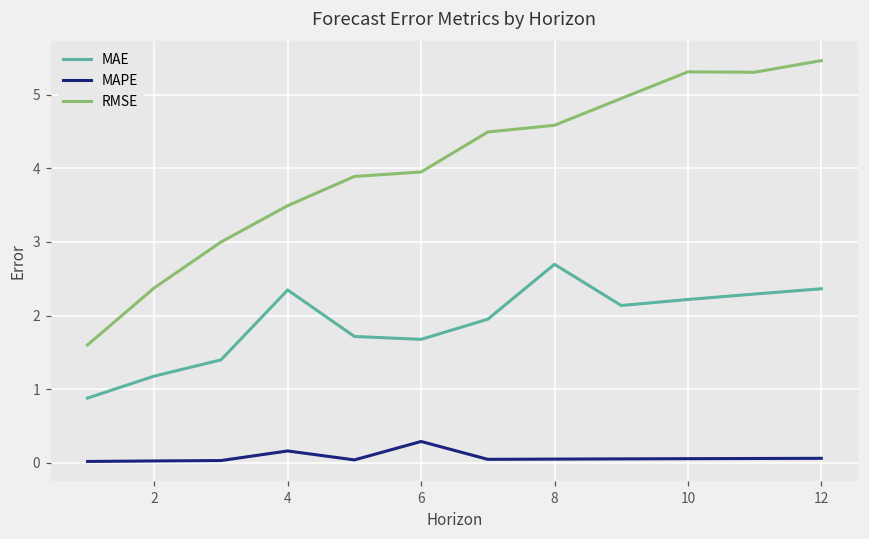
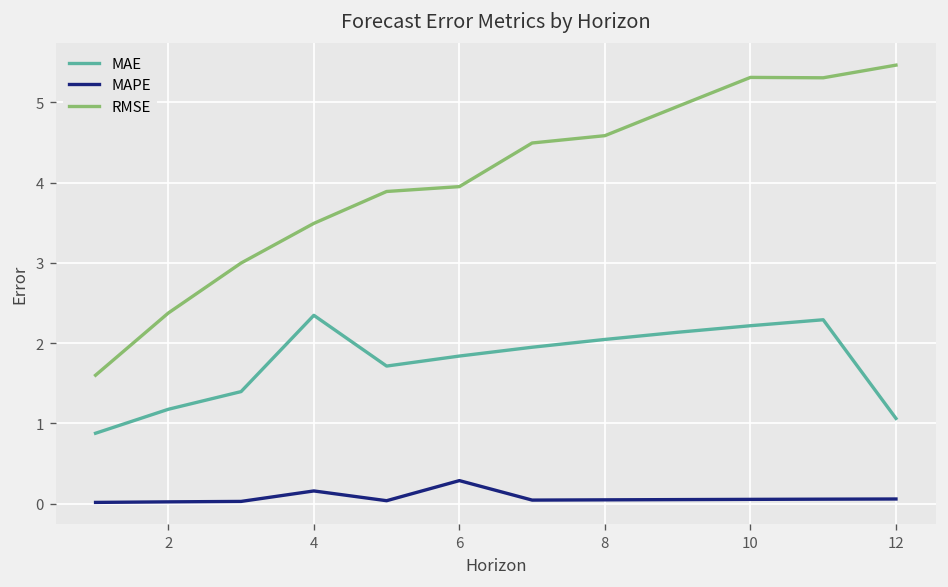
MAE, 6: 1.7 -> 1.8
MAE, 8: 2.7 -> 2.0
MAE, 12: 2.4 -> 1.1
